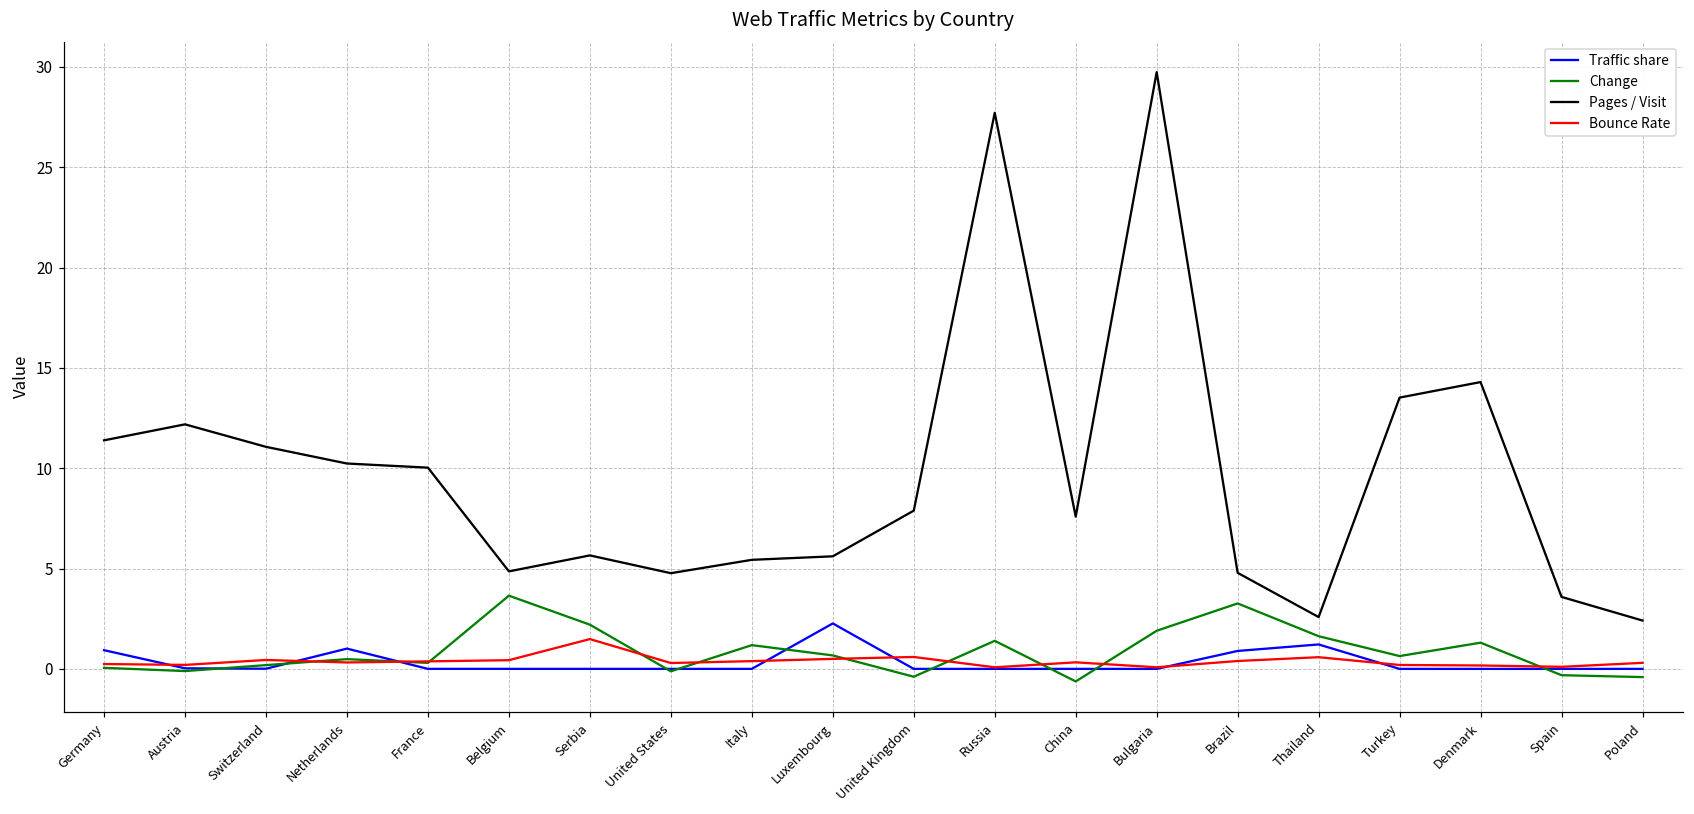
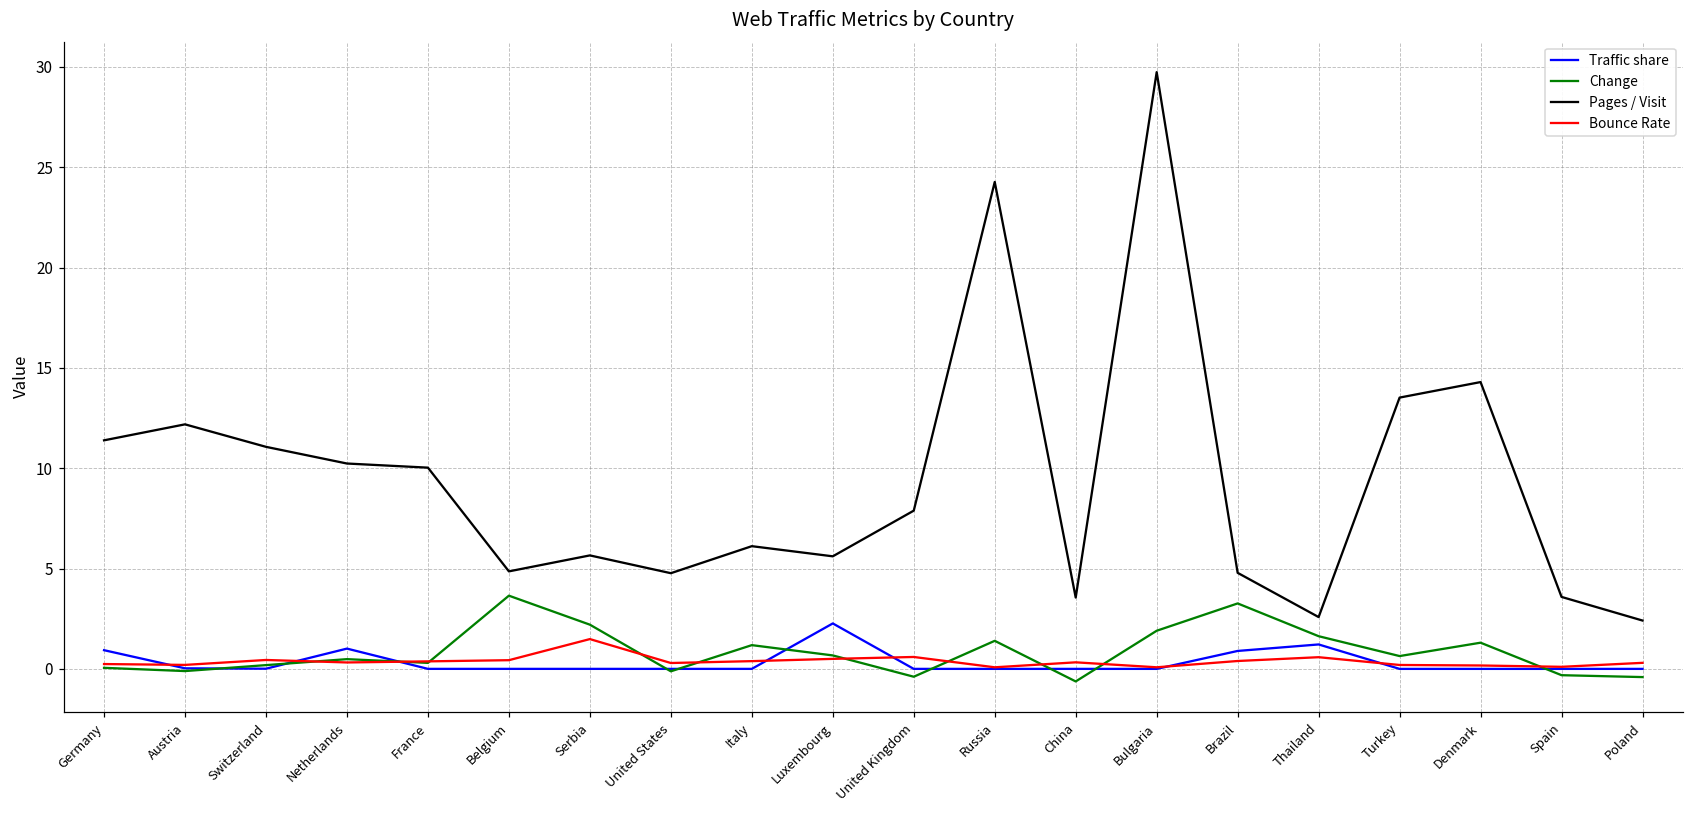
Pages / Visit, Italy: 5.4 -> 6.1
Pages / Visit, Russia: 27.7 -> 24.3
Pages / Visit, China: 7.6 -> 3.6
